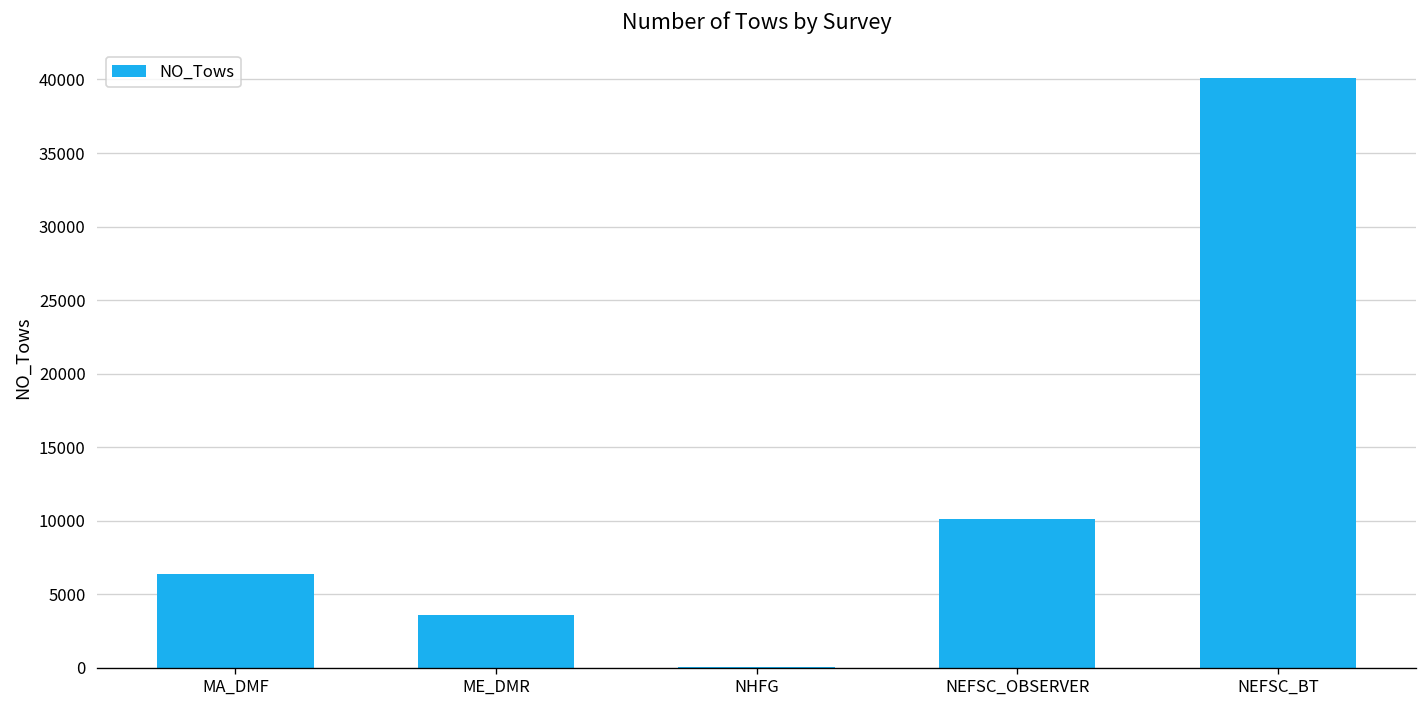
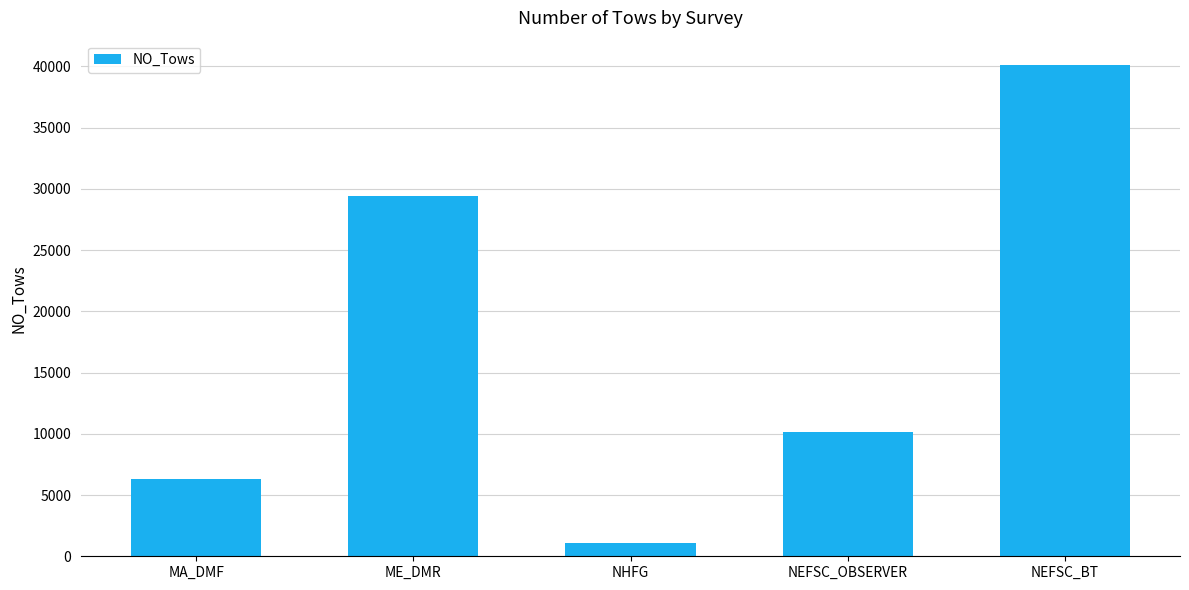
ME_DMR: 3600 -> 29400
NHFG: 0 -> 1100
